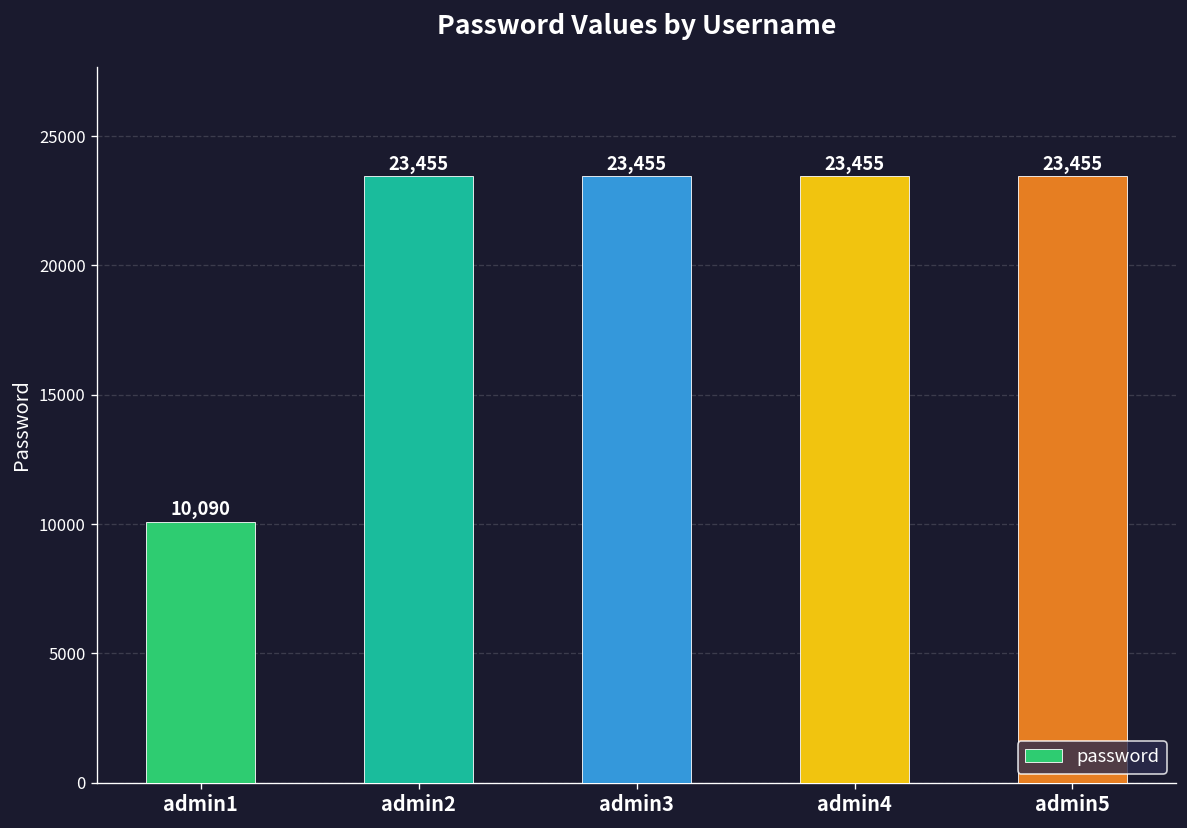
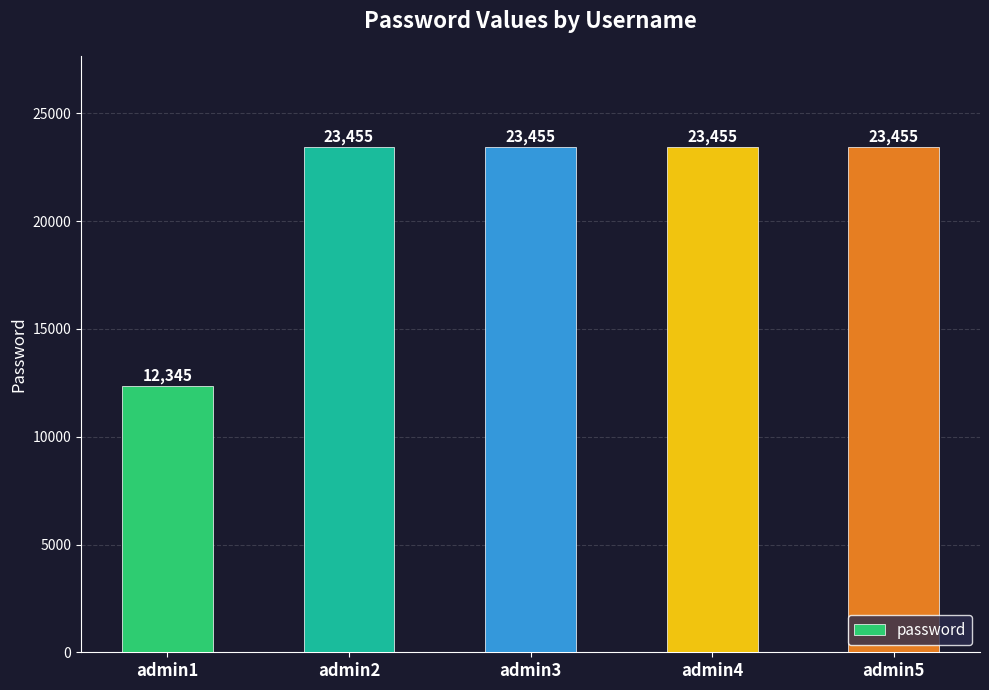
admin1: 10,090 -> 12,345
